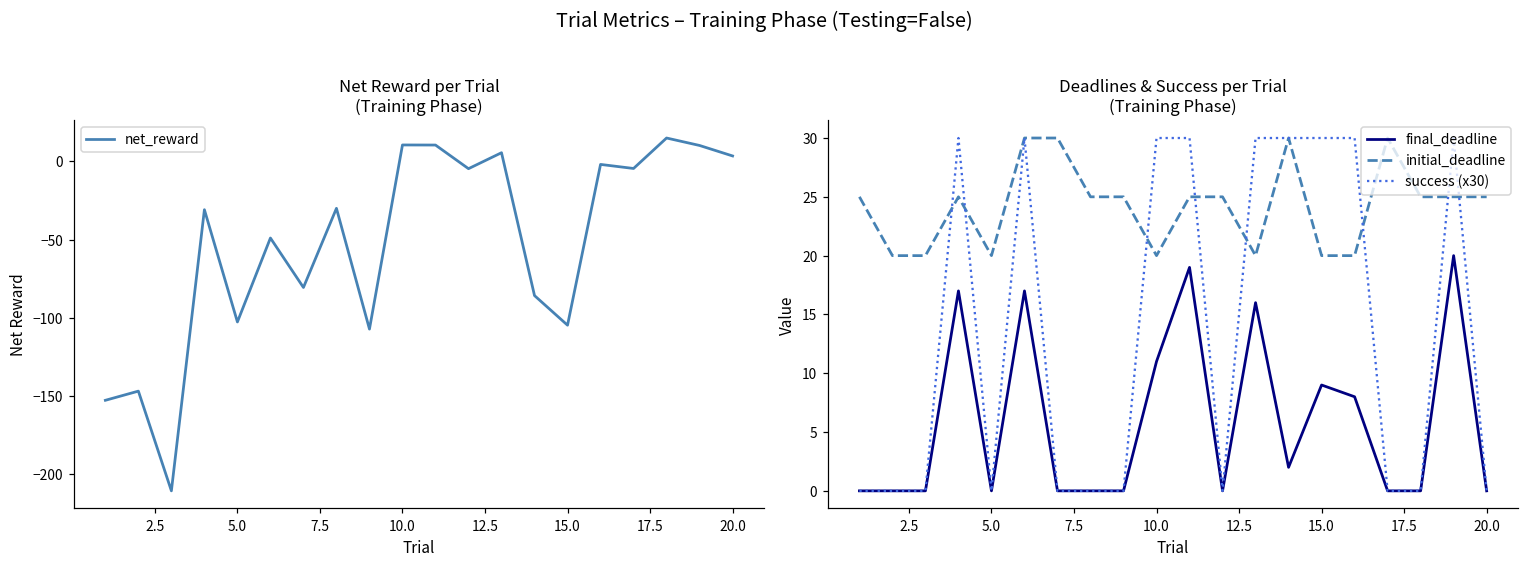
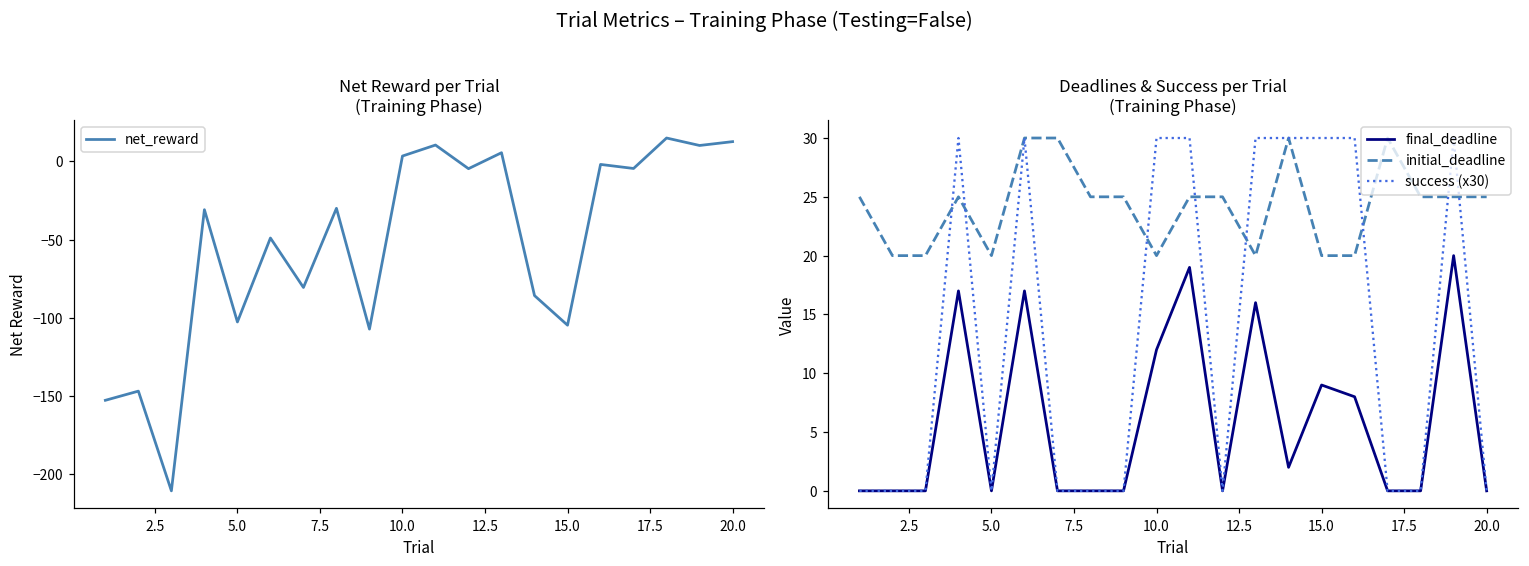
Net Reward per Trial (Training Phase), 10.0: 11 -> 3
Net Reward per Trial (Training Phase), 20.0: 4 -> 13
Deadlines & Success per Trial (Training Phase), final_deadline, 10.0: 11 -> 12
